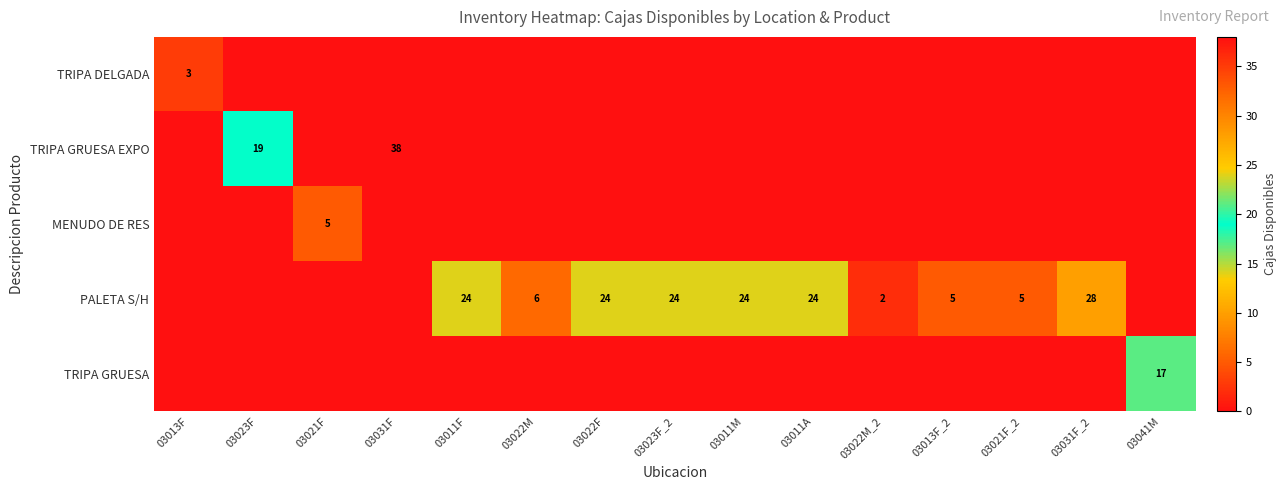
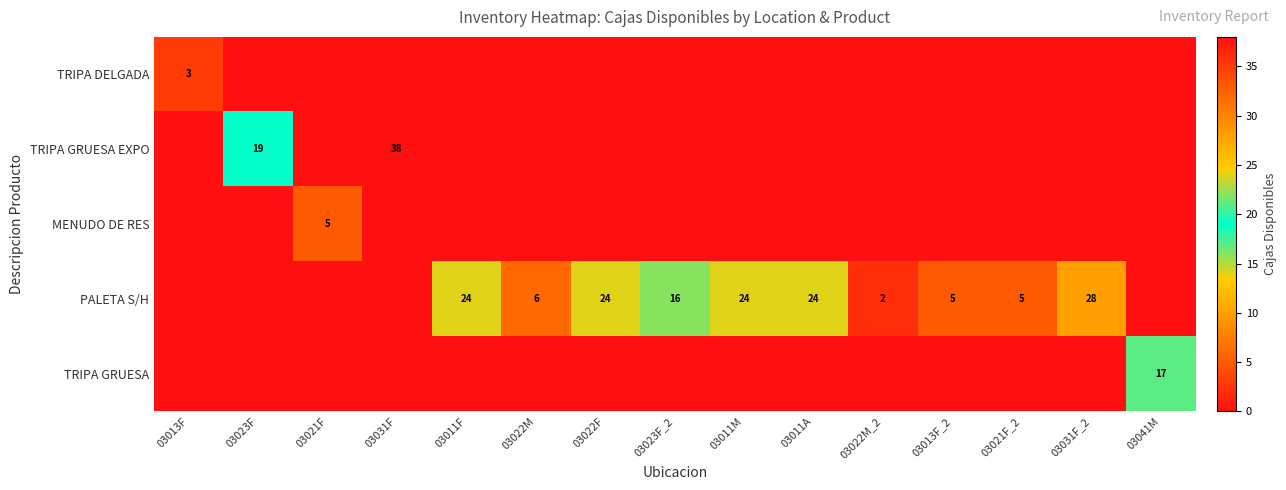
PALETA S/H, 03023F_2: 24 -> 16
